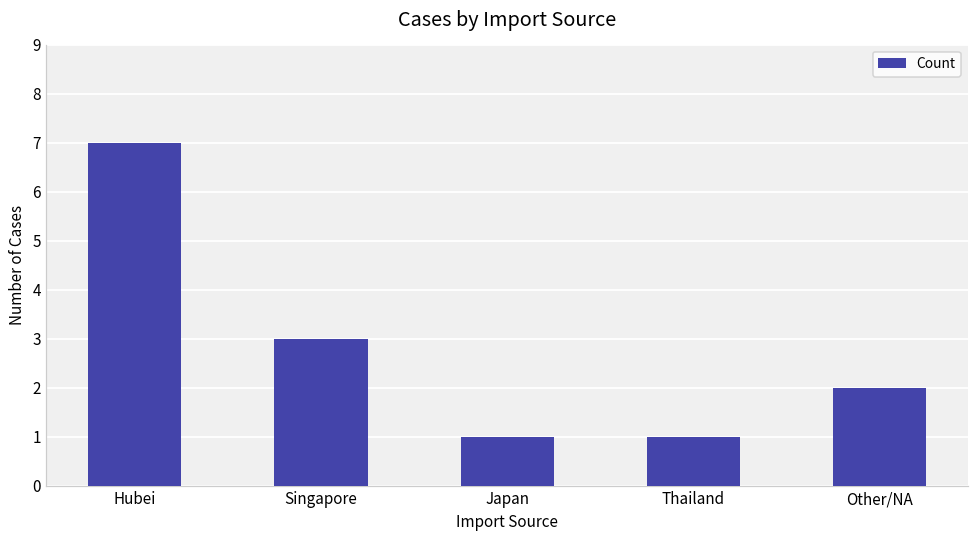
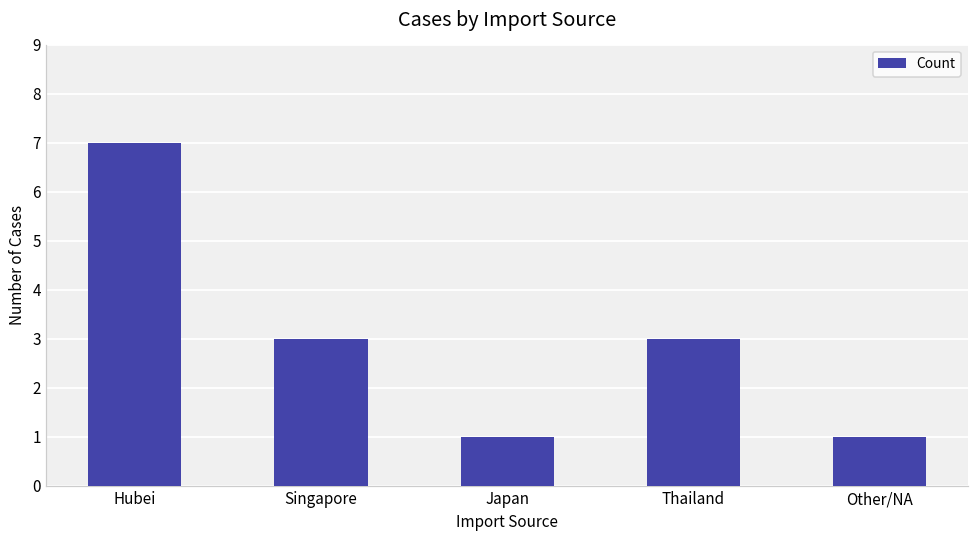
Thailand: 1 -> 3
Other/NA: 2 -> 1
